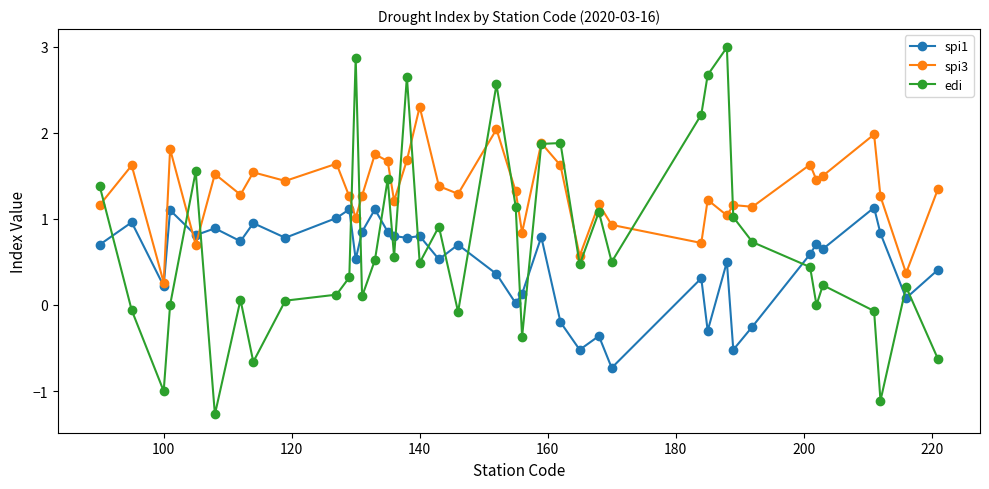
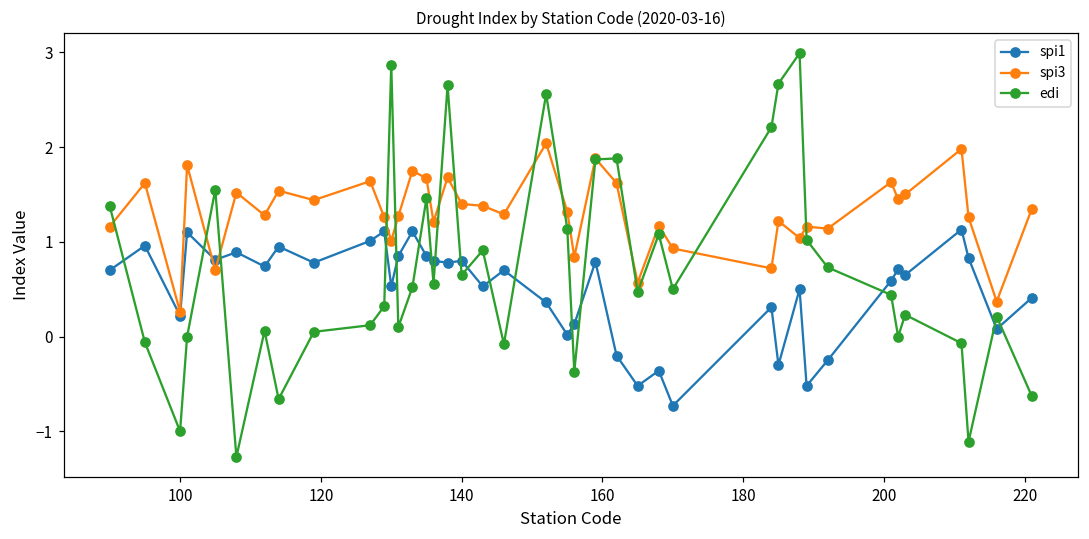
spi3, 140: 2.3 -> 1.4
edi, 140: 0.5 -> 0.7
